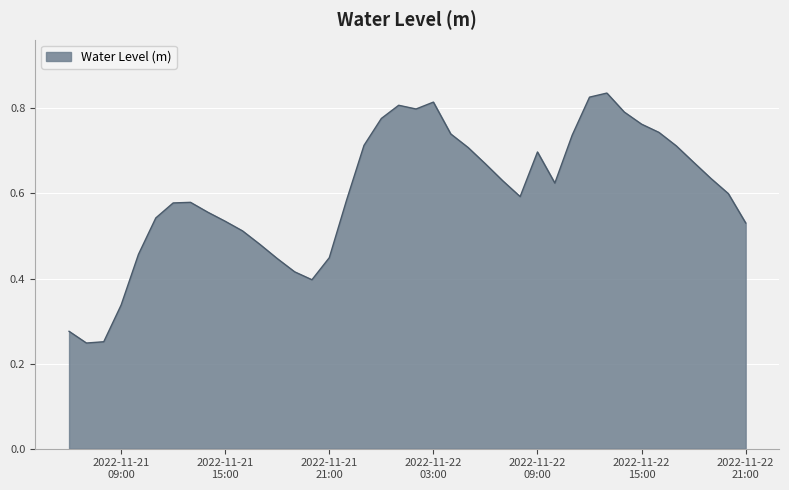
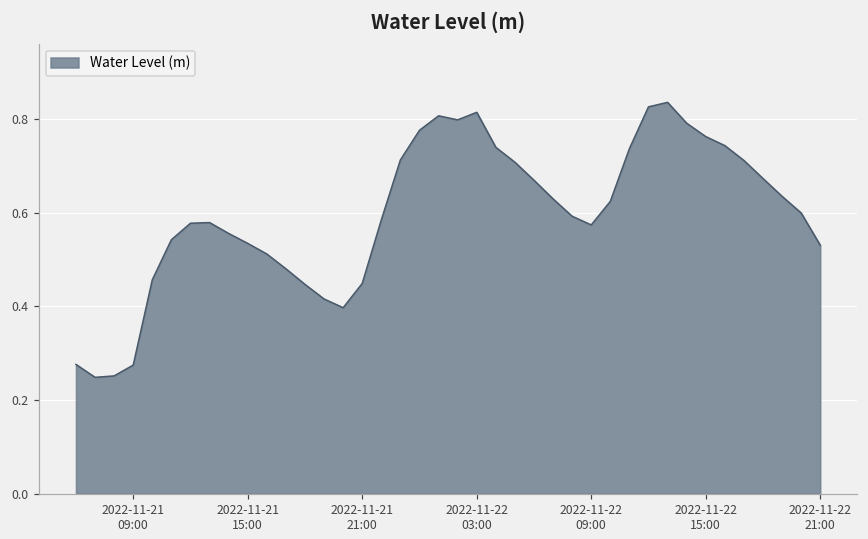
2022-11-21 09:00: 0.34 -> 0.27
2022-11-22 09:00: 0.70 -> 0.57
